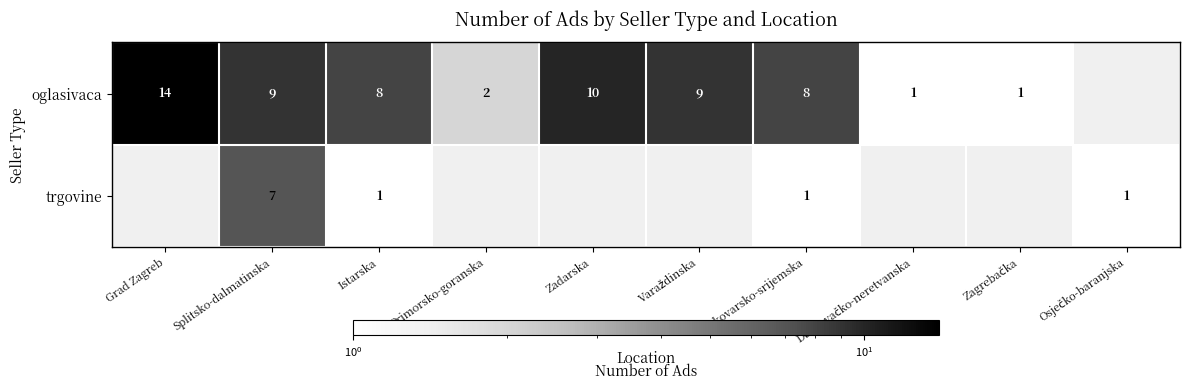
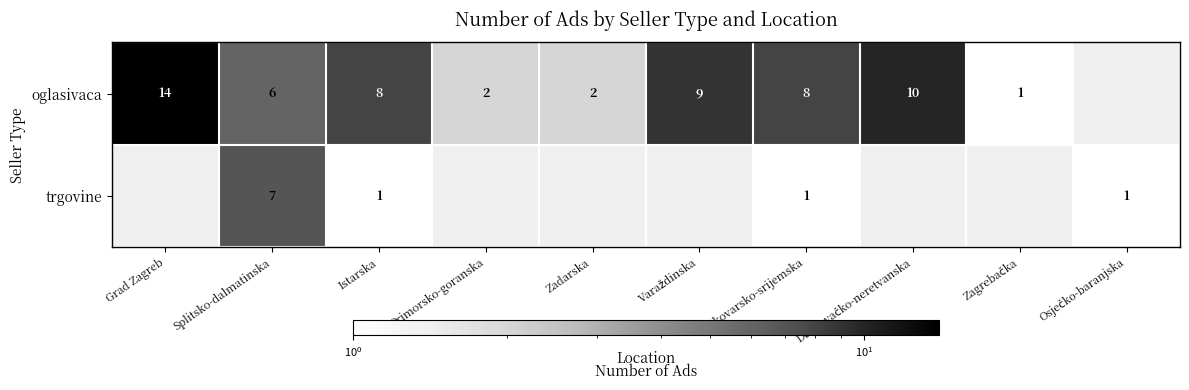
oglasivaca, Splitsko-dalmatinska: 9 -> 6
oglasivaca, Zadarska: 10 -> 2
oglasivaca, Dubrovačko-neretvanska: 1 -> 10
